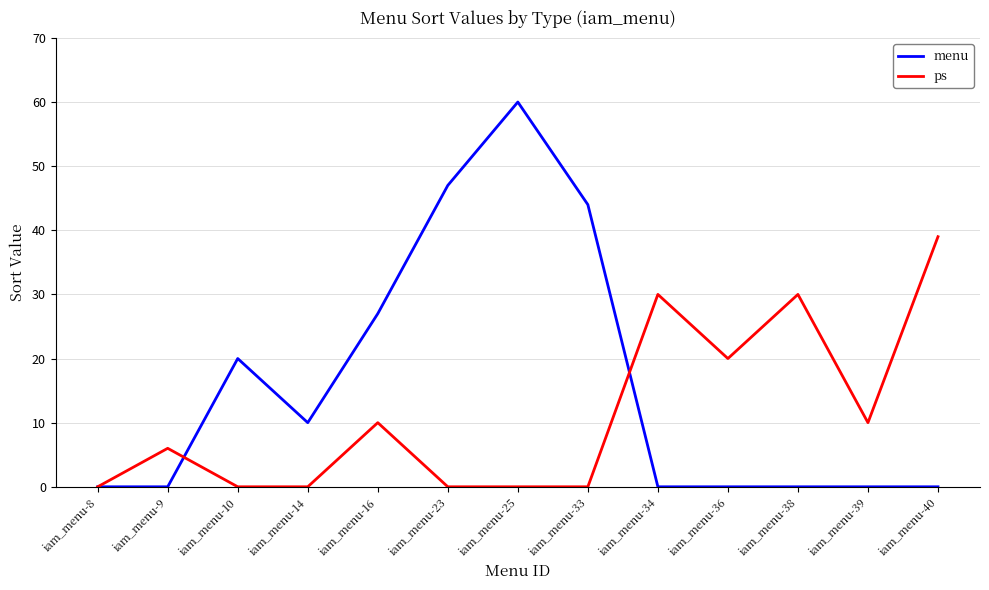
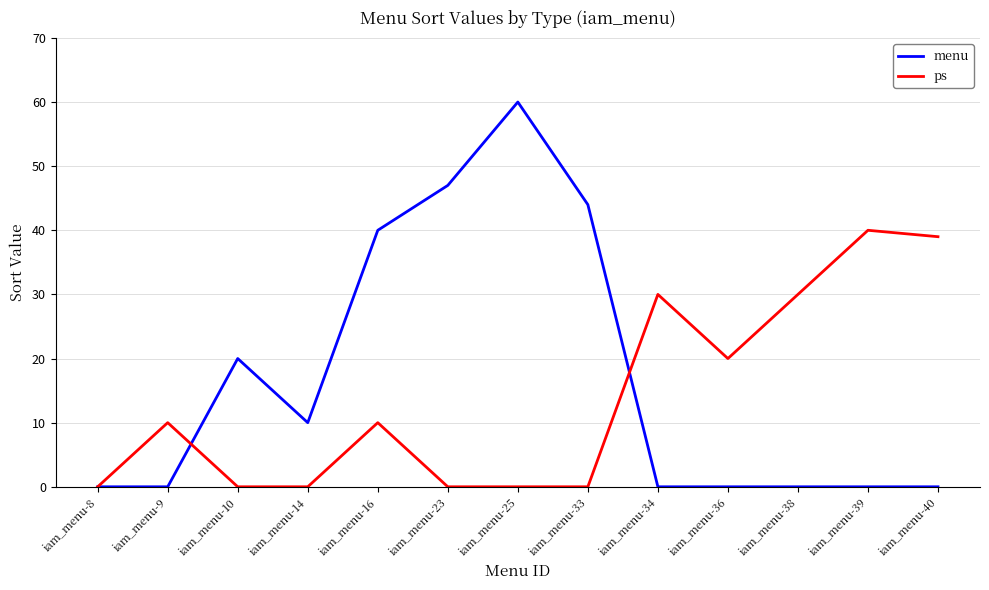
ps, iam_menu-9: 6 -> 10
menu, iam_menu-16: 27 -> 40
ps, iam_menu-39: 10 -> 40
